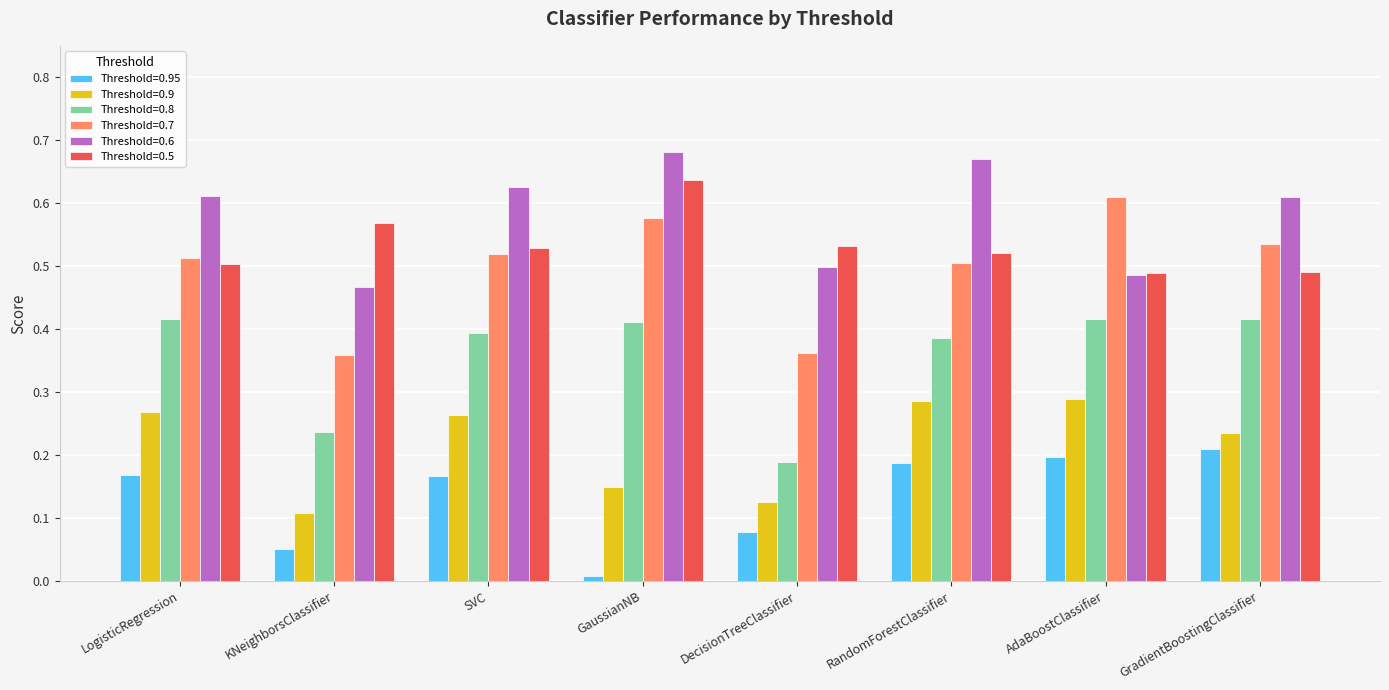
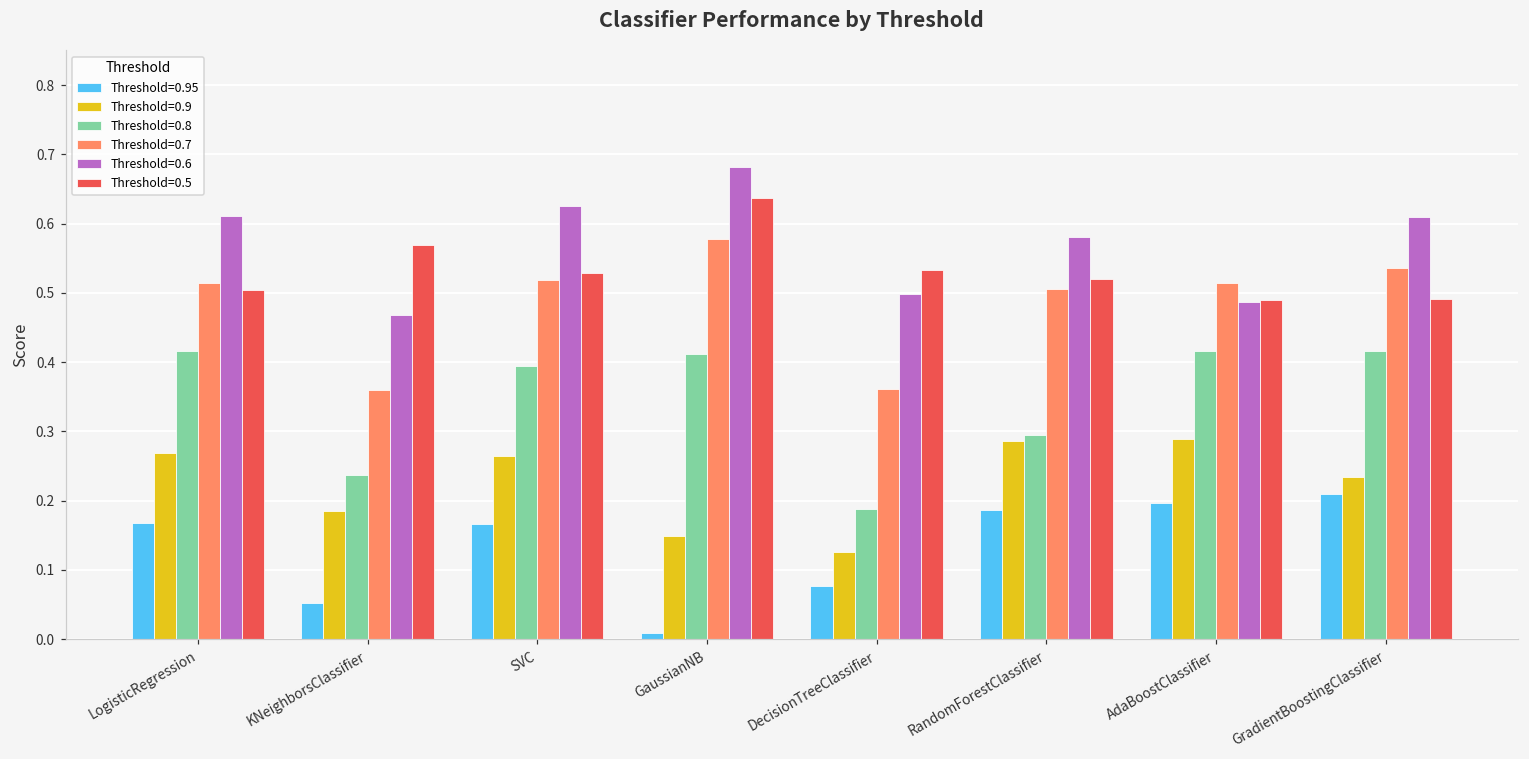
Threshold=0.9, KNeighborsClassifier: 0.11 -> 0.19
Threshold=0.8, RandomForestClassifier: 0.39 -> 0.29
Threshold=0.6, RandomForestClassifier: 0.67 -> 0.58
Threshold=0.7, AdaBoostClassifier: 0.61 -> 0.51
